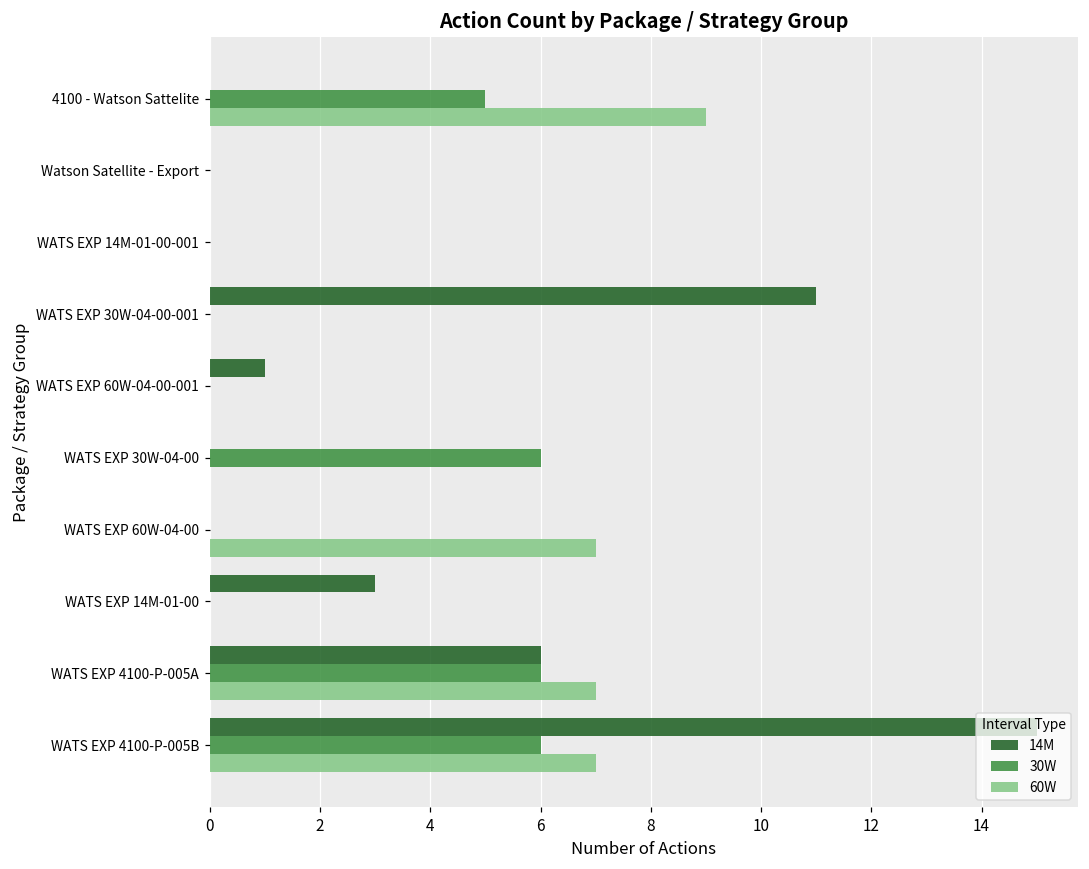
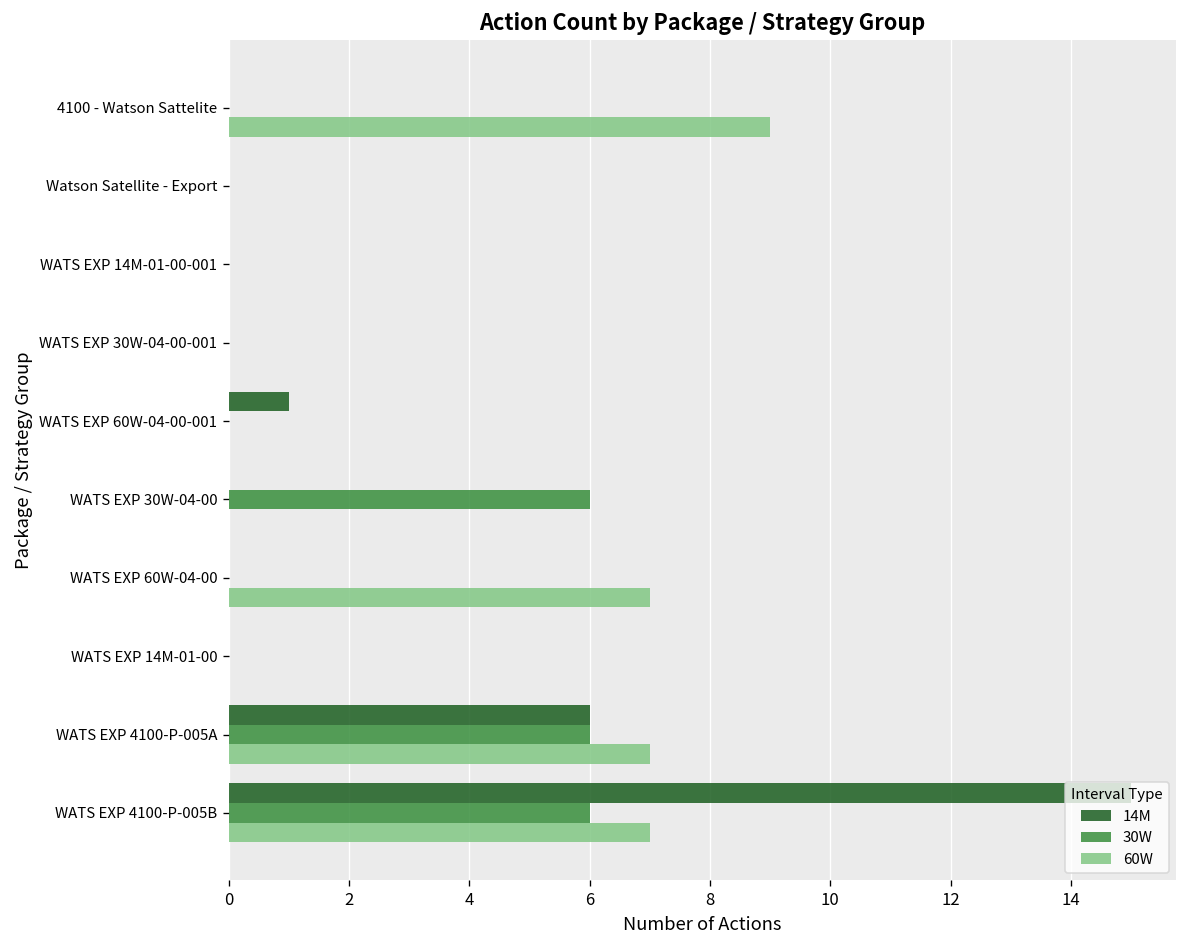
30W, 4100 - Watson Sattelite: 5 -> 0
14M, WATS EXP 30W-04-00-001: 11 -> 0
14M, WATS EXP 14M-01-00: 3 -> 0
